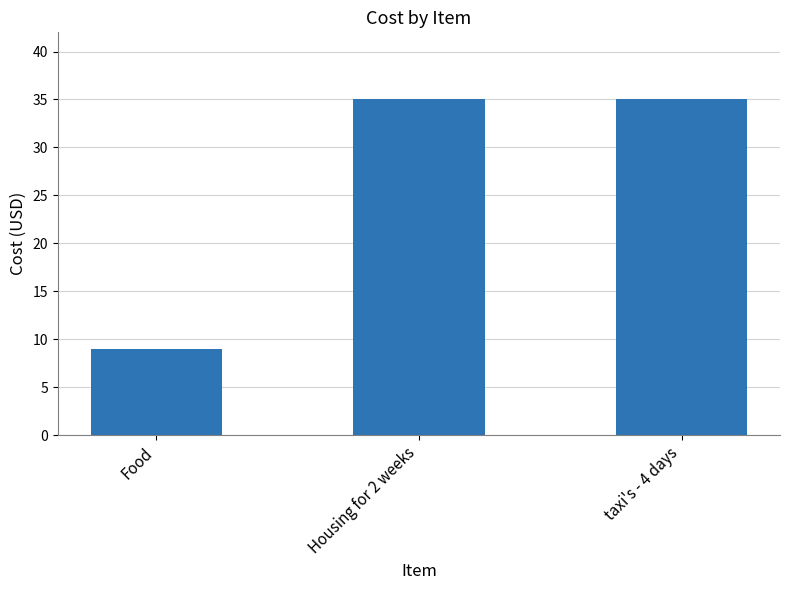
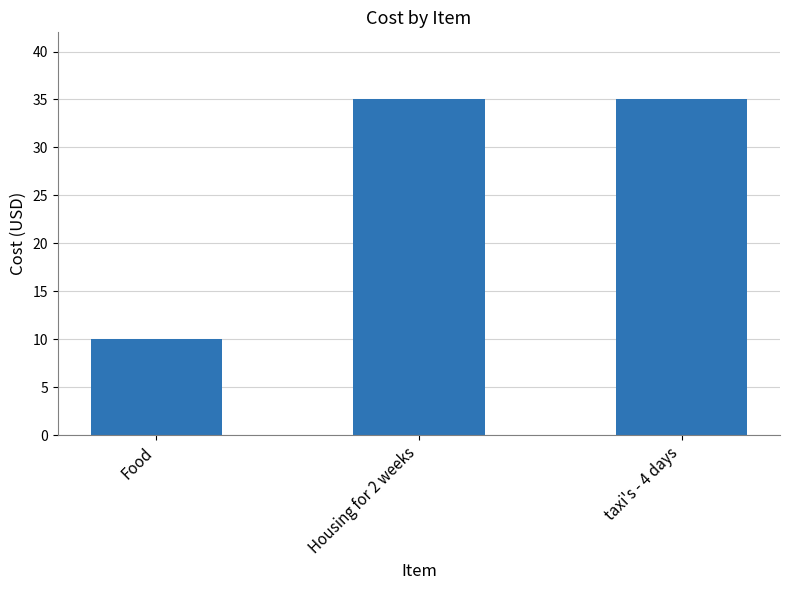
Food: 9 -> 10
